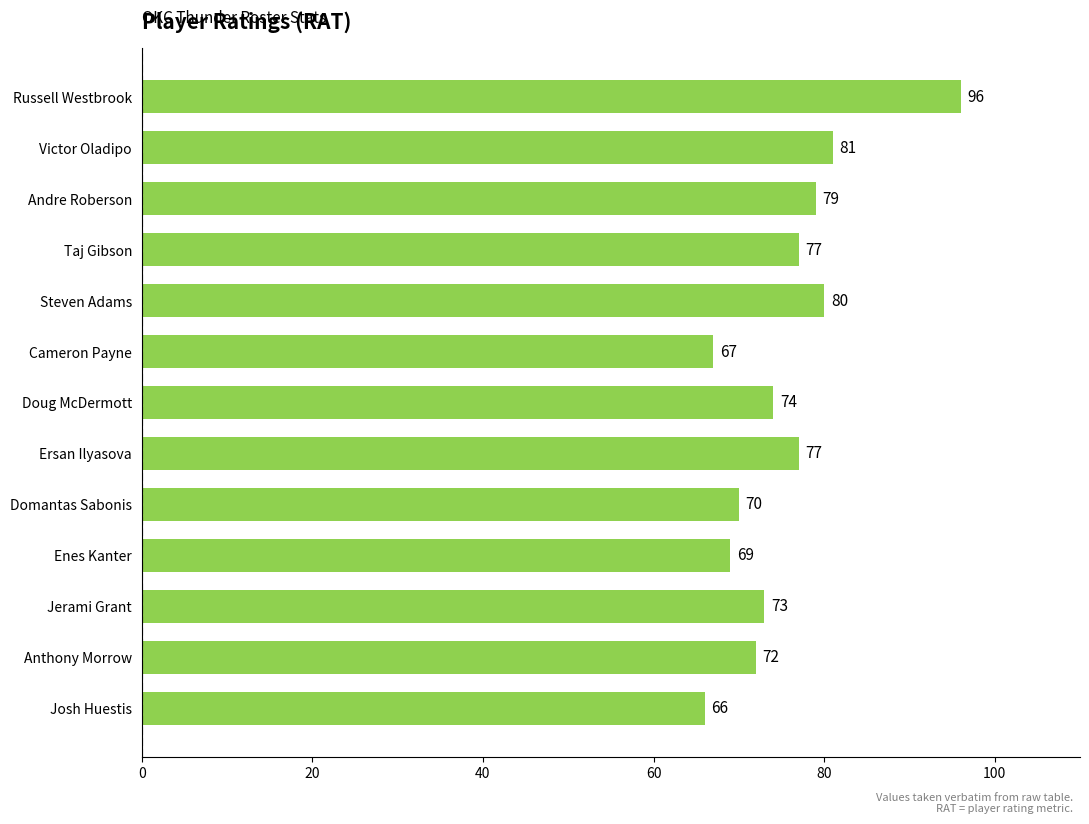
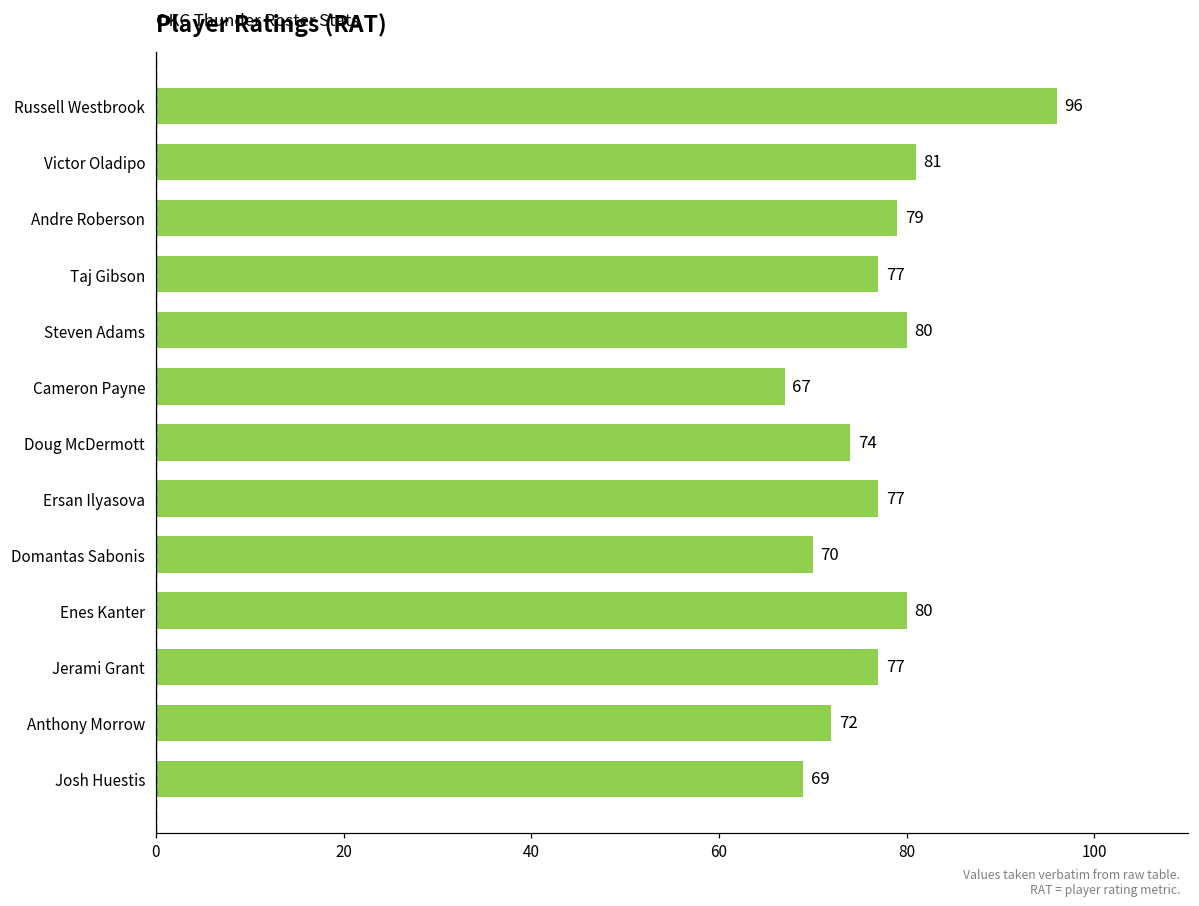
Enes Kanter: 69 -> 80
Jerami Grant: 73 -> 77
Josh Huestis: 66 -> 69
